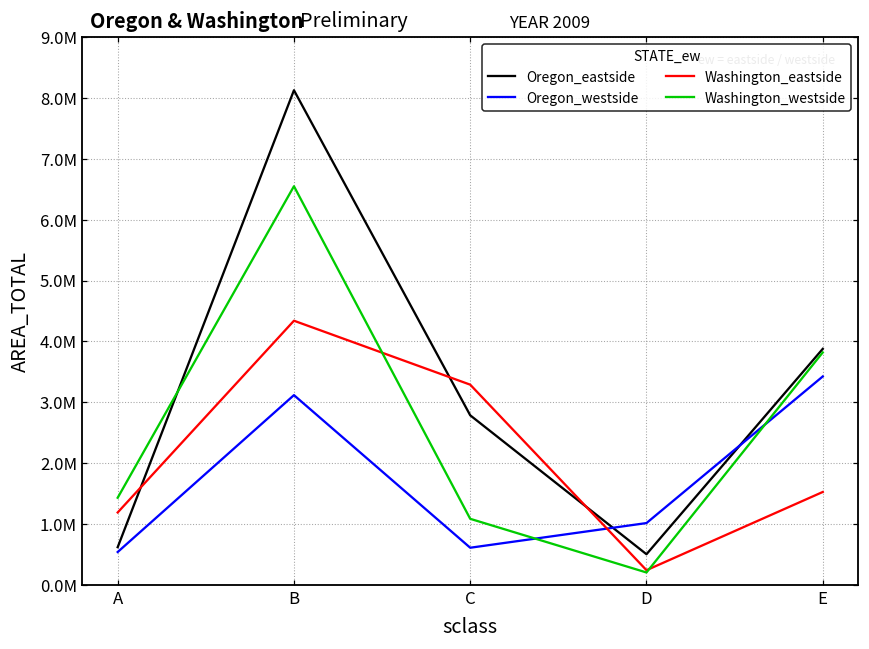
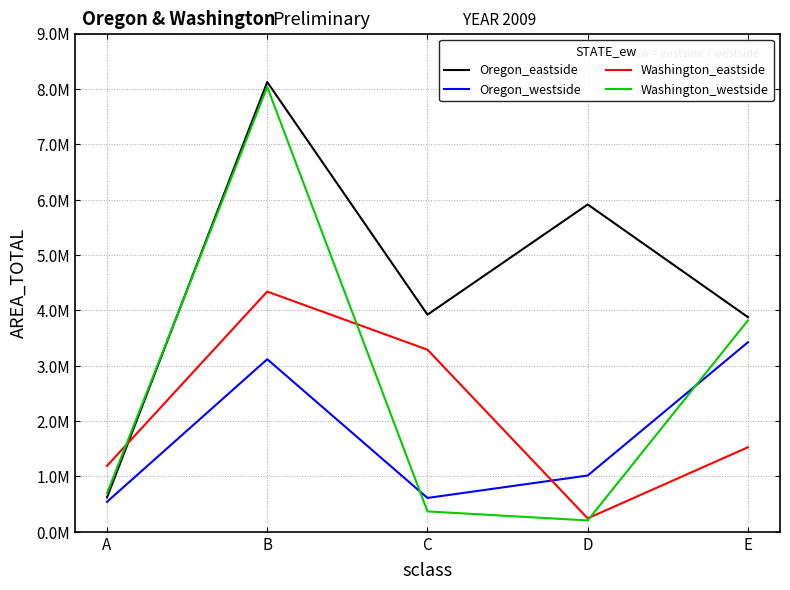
Washington_westside, A: 1400000 -> 700000
Washington_westside, B: 6500000 -> 8000000
Oregon_eastside, C: 2800000 -> 3900000
Washington_westside, C: 1100000 -> 400000
Oregon_eastside, D: 500000 -> 5900000
